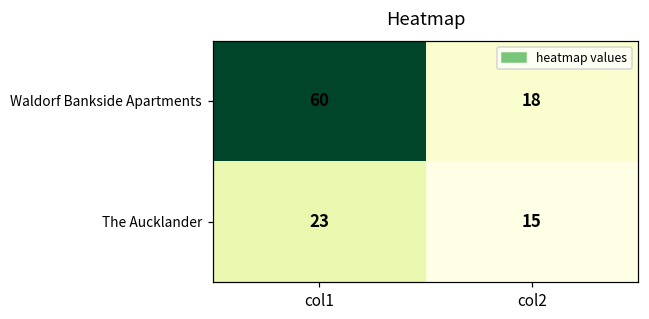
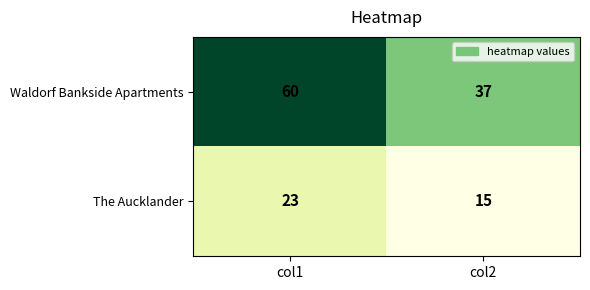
Waldorf Bankside Apartments, col2: 18 -> 37
